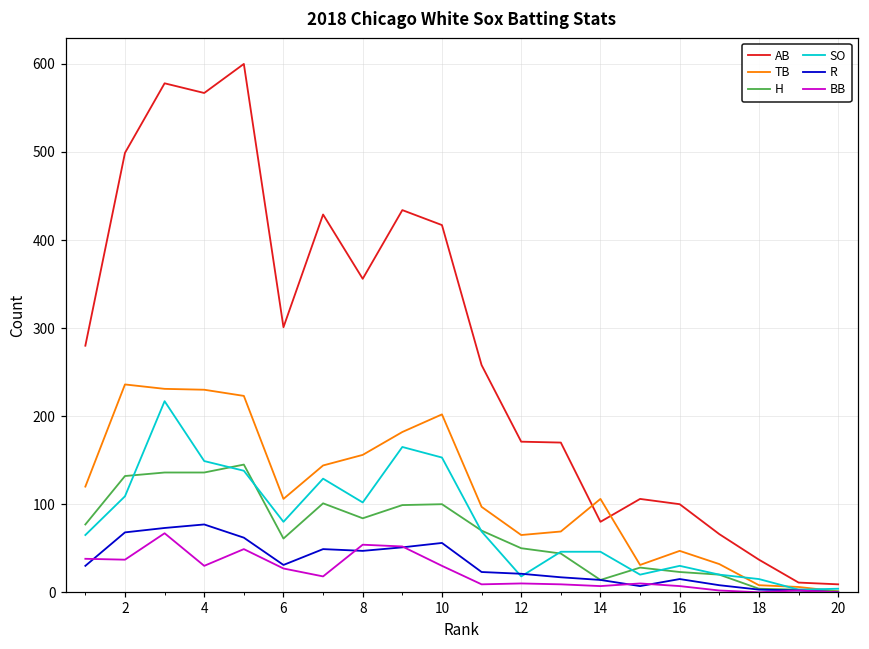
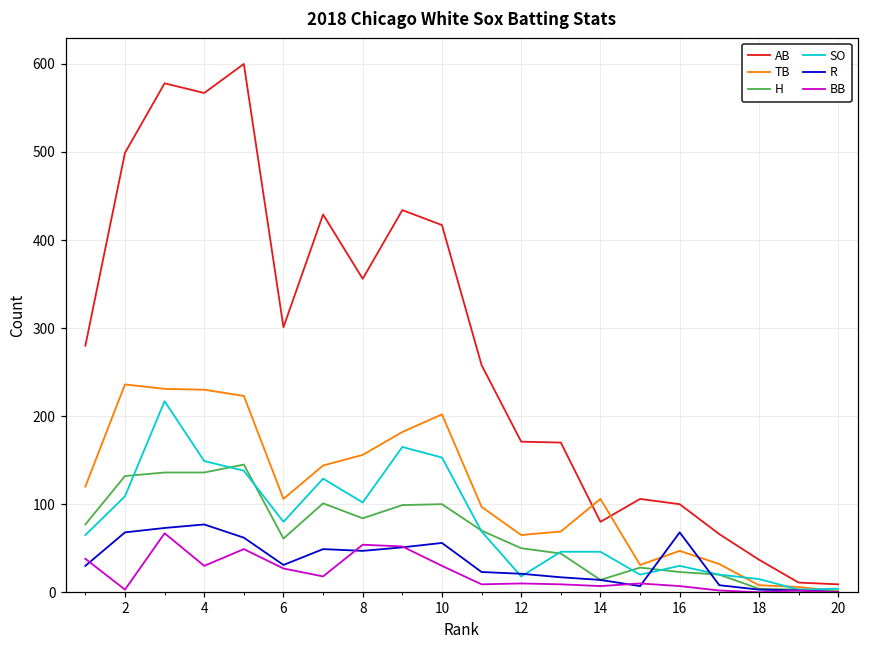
BB, 2: 40 -> 0
R, 16: 20 -> 70
